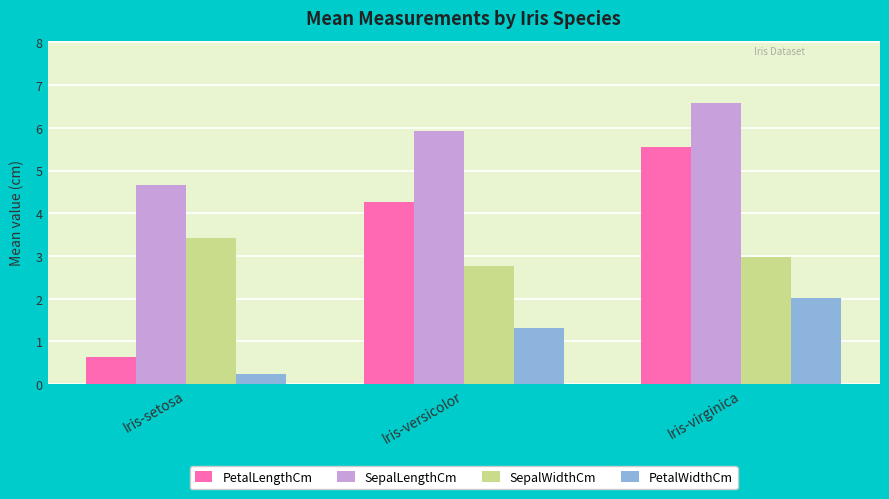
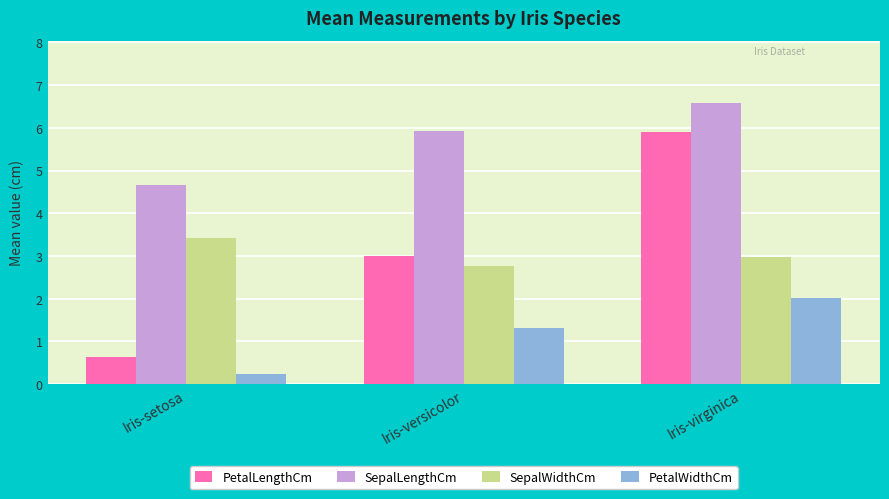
PetalLengthCm, Iris-versicolor: 4.3 -> 3.0
PetalLengthCm, Iris-virginica: 5.6 -> 5.9
